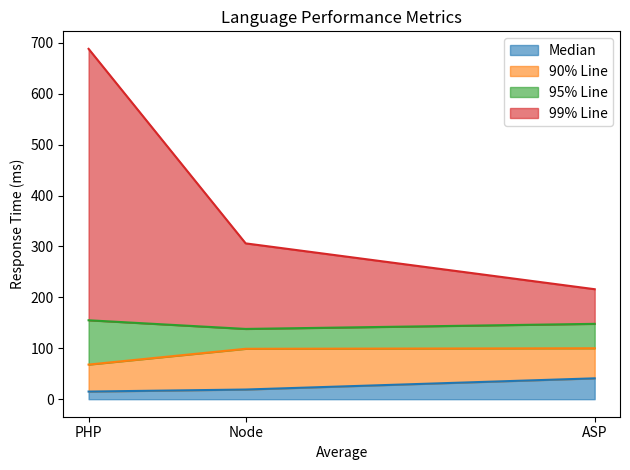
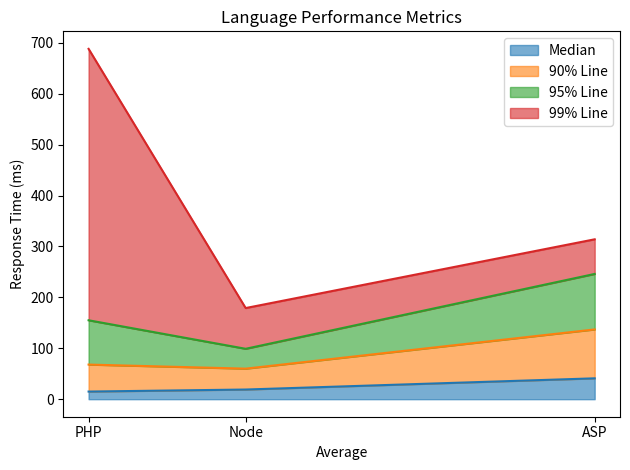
90% Line, Node: 80 -> 40
99% Line, Node: 170 -> 80
90% Line, ASP: 60 -> 100
95% Line, ASP: 50 -> 110
